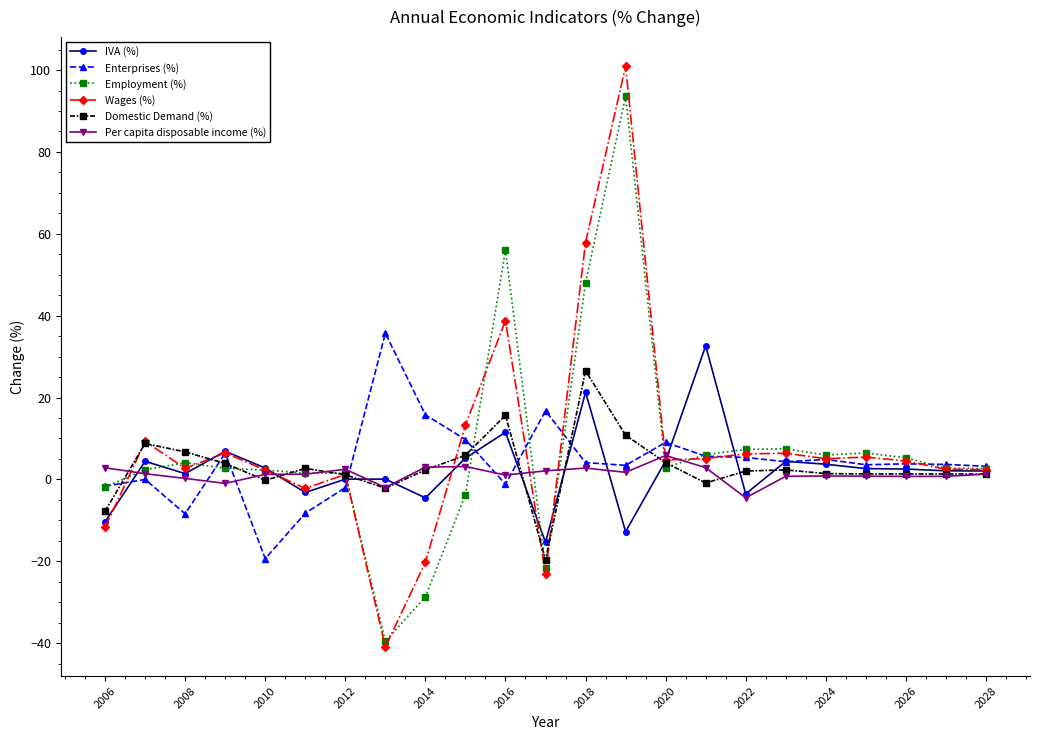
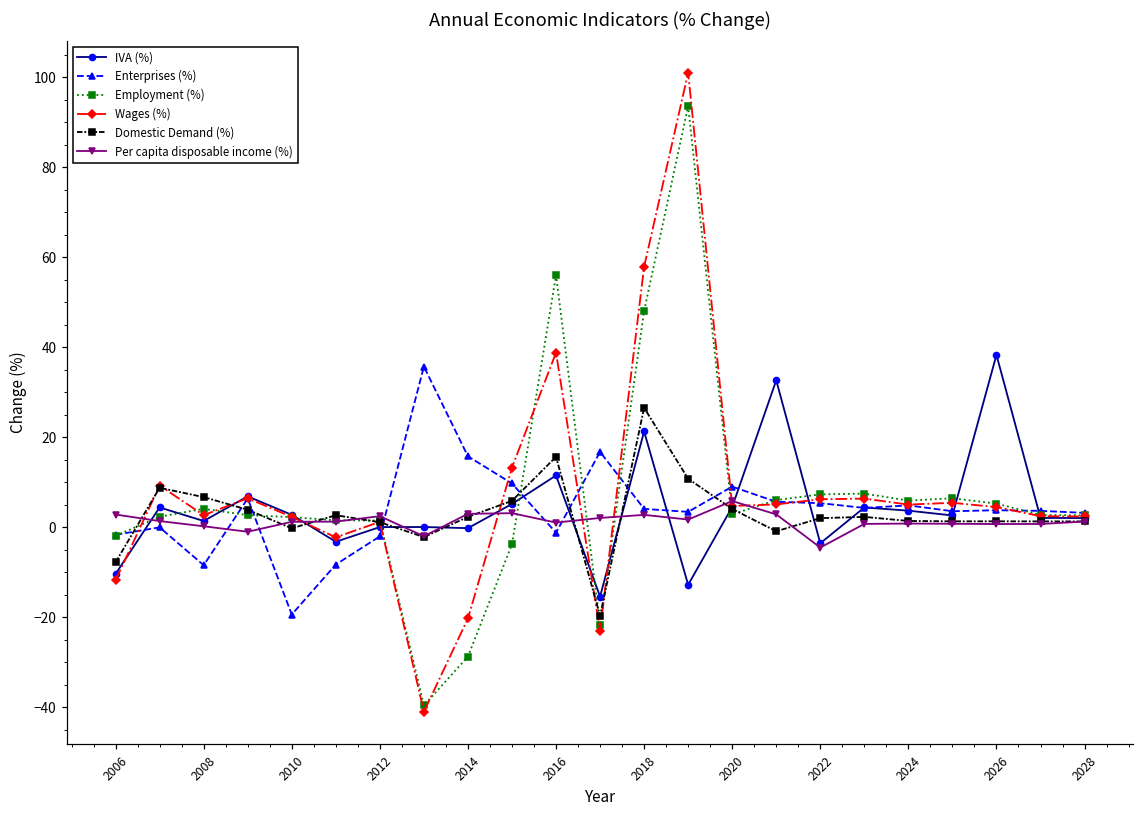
IVA (%), 2014: -5 -> 0
IVA (%), 2026: 3 -> 38
